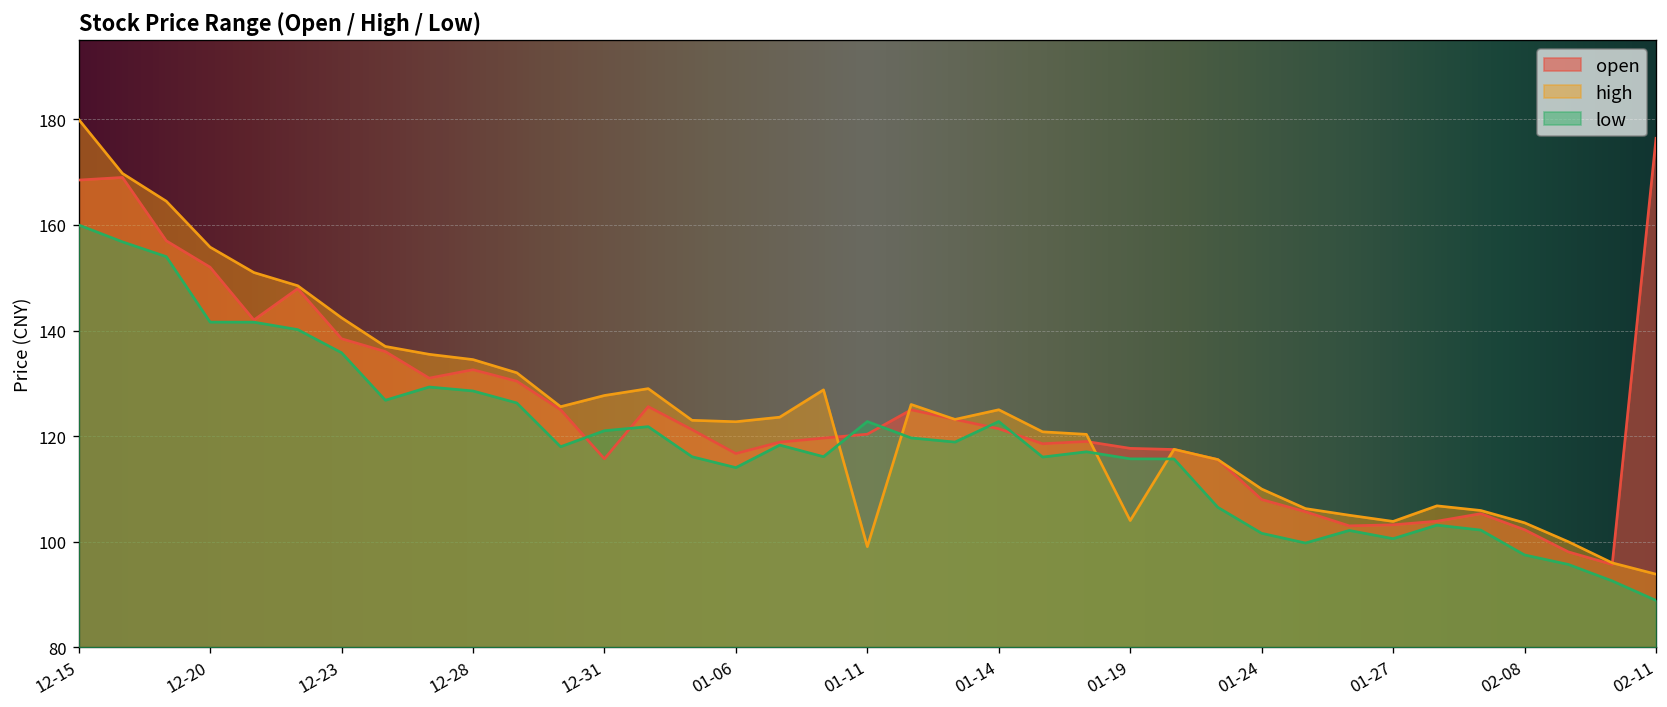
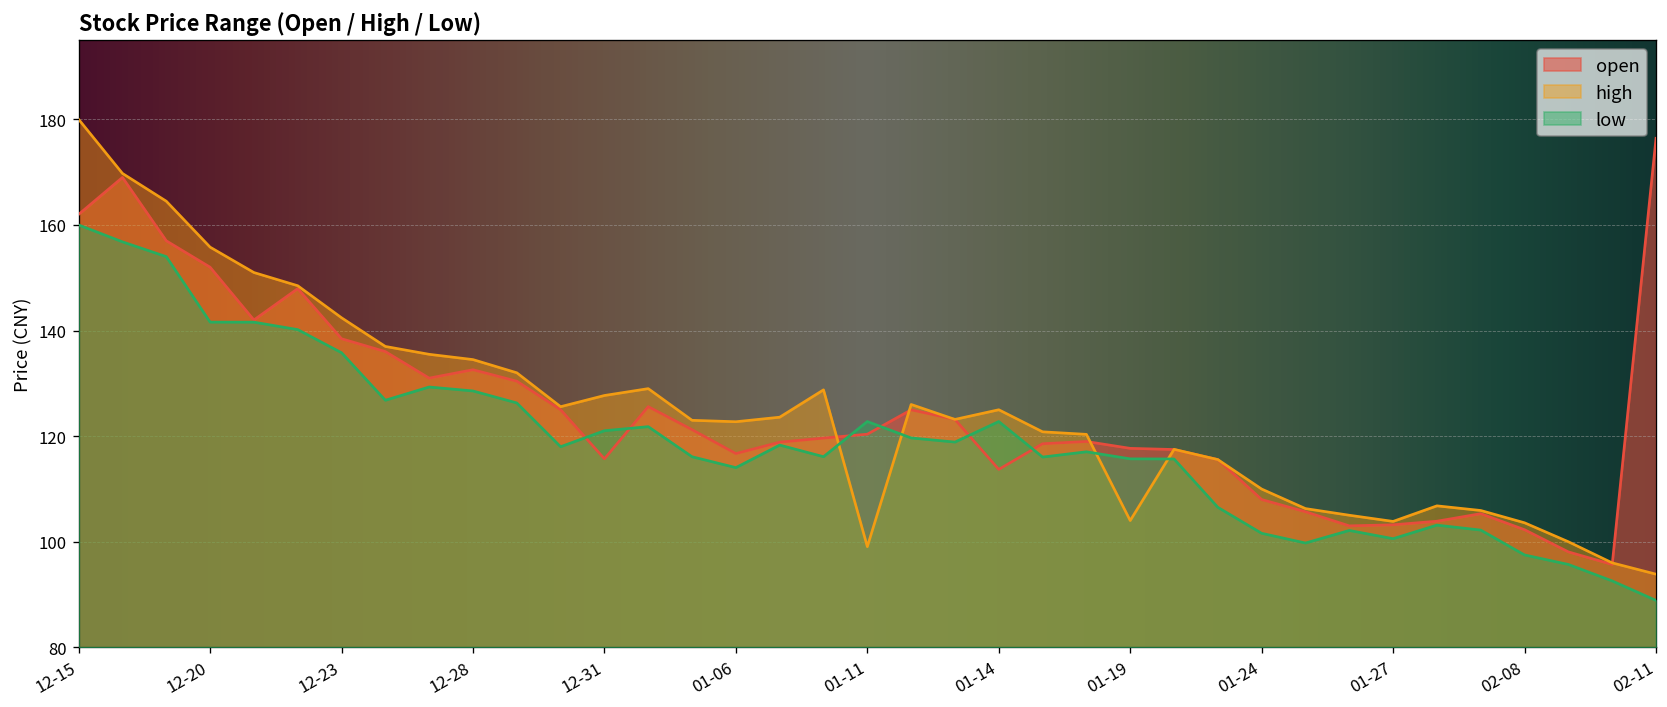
open, 12-15: 169 -> 162
open, 01-14: 121 -> 114
